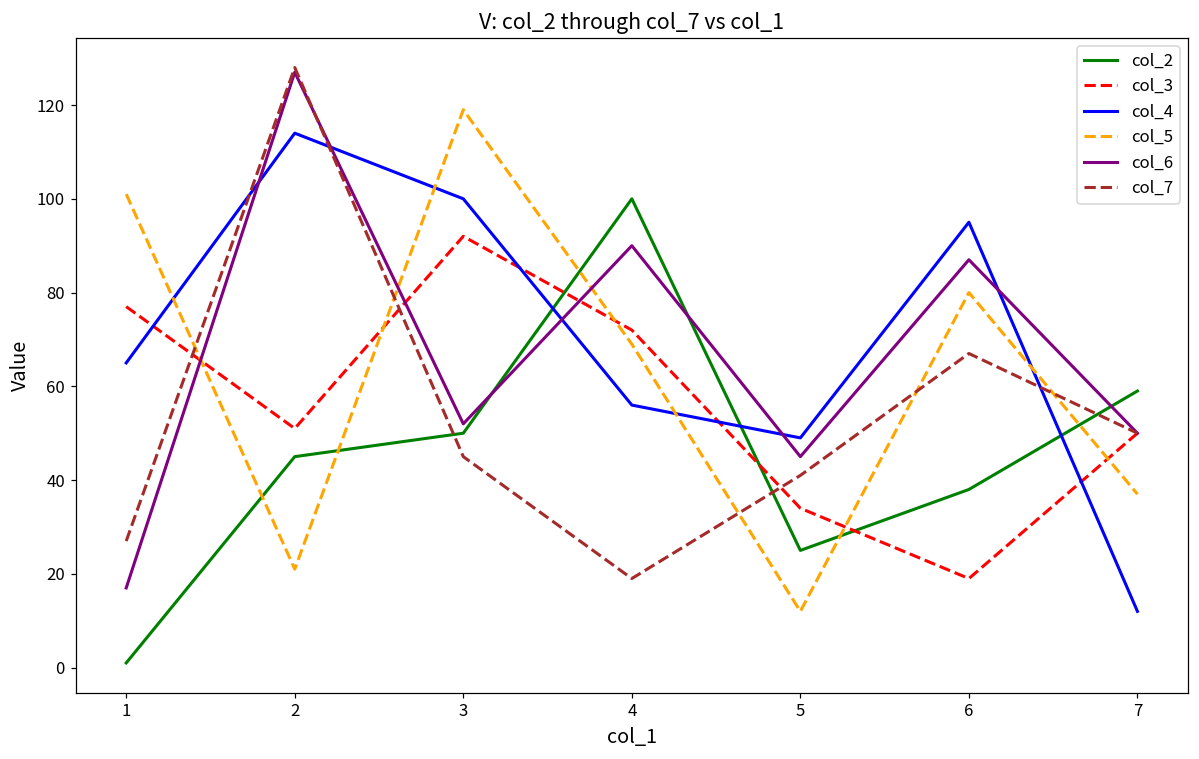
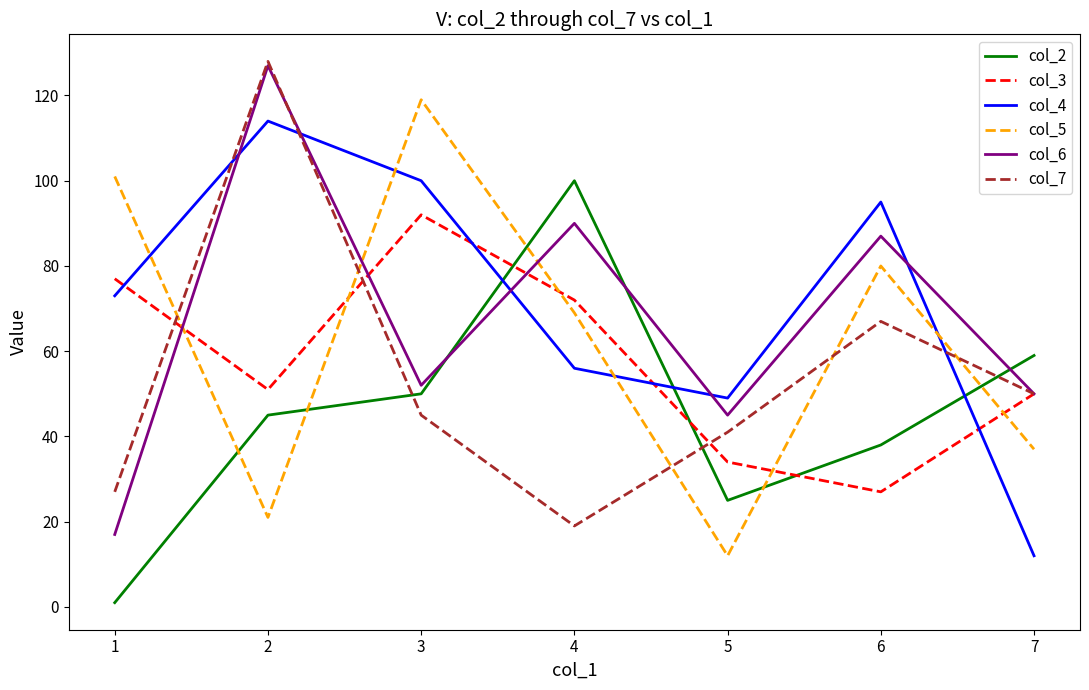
col_4, 1: 65 -> 73
col_3, 6: 19 -> 27
